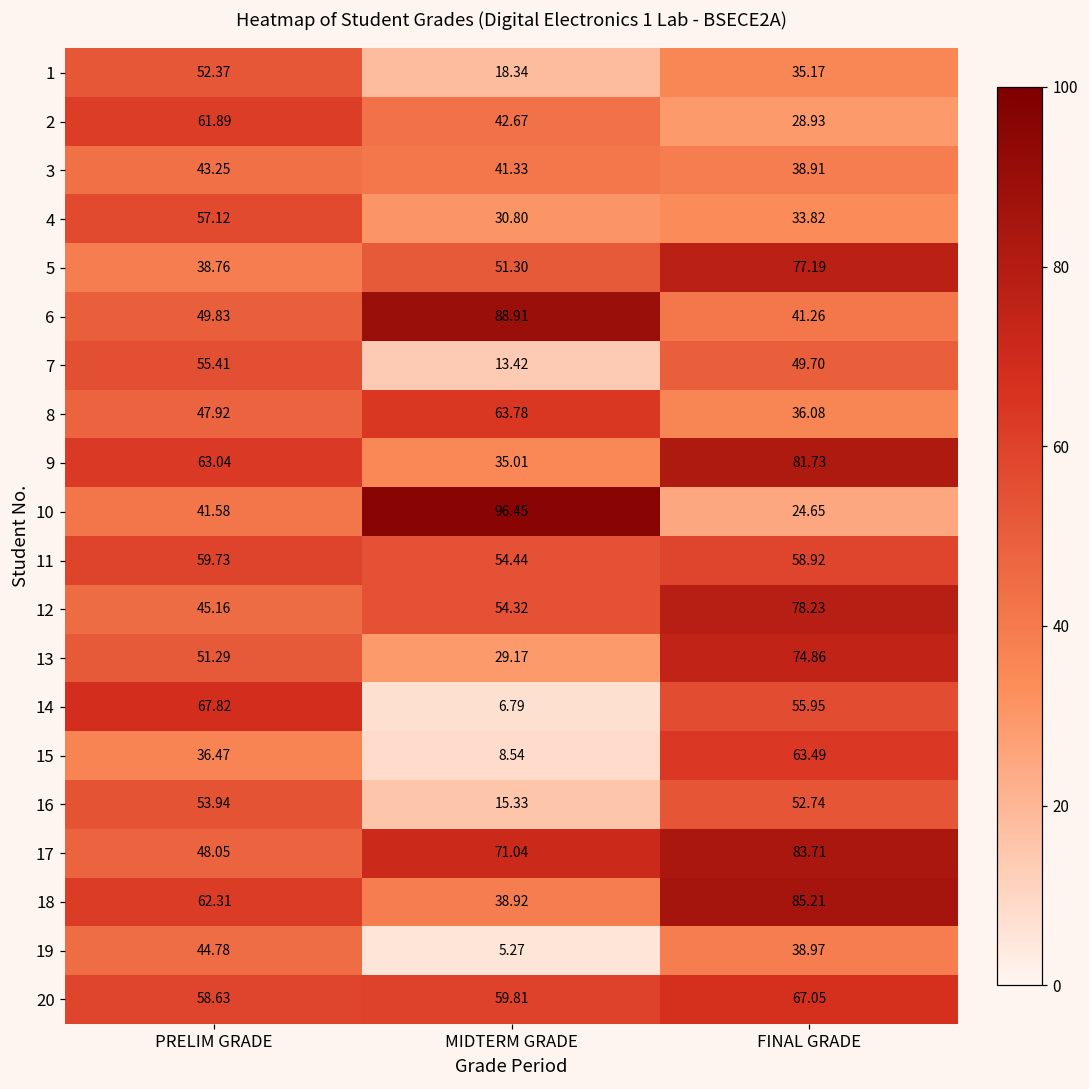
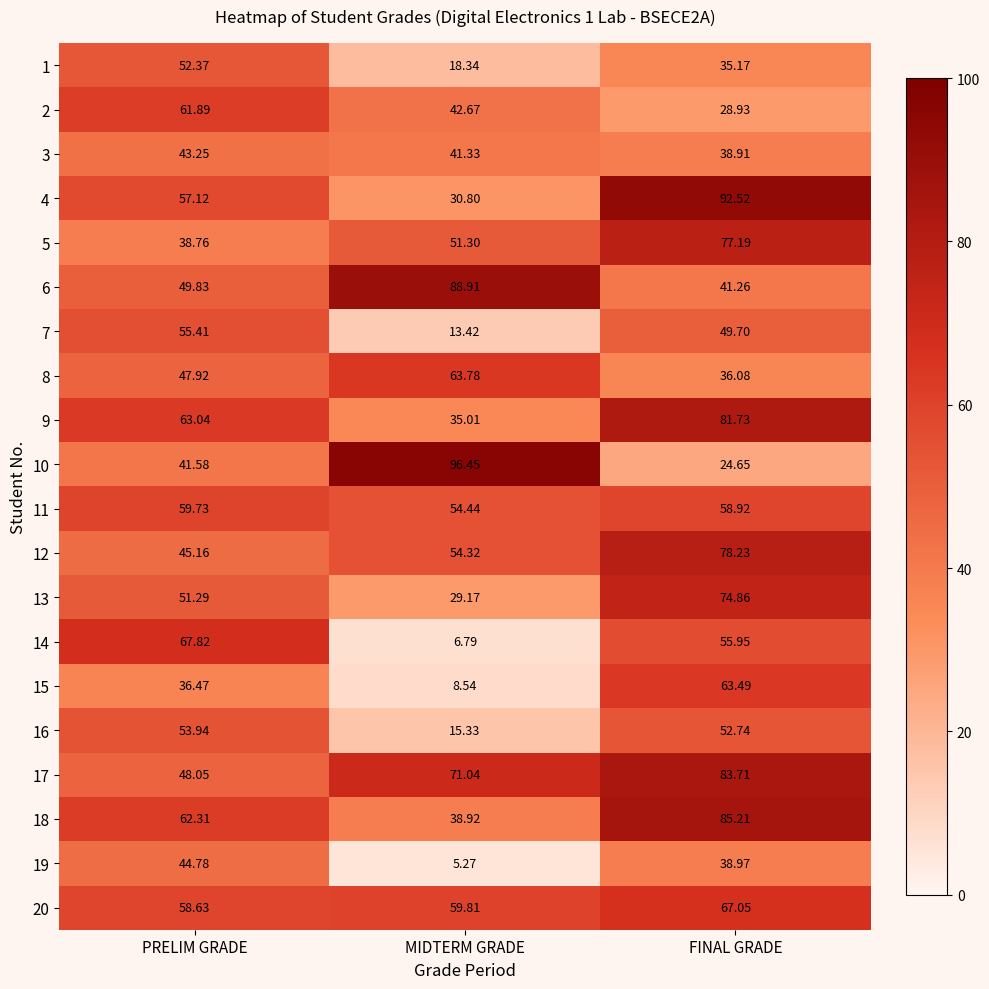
4, FINAL GRADE: 33.82 -> 92.52
